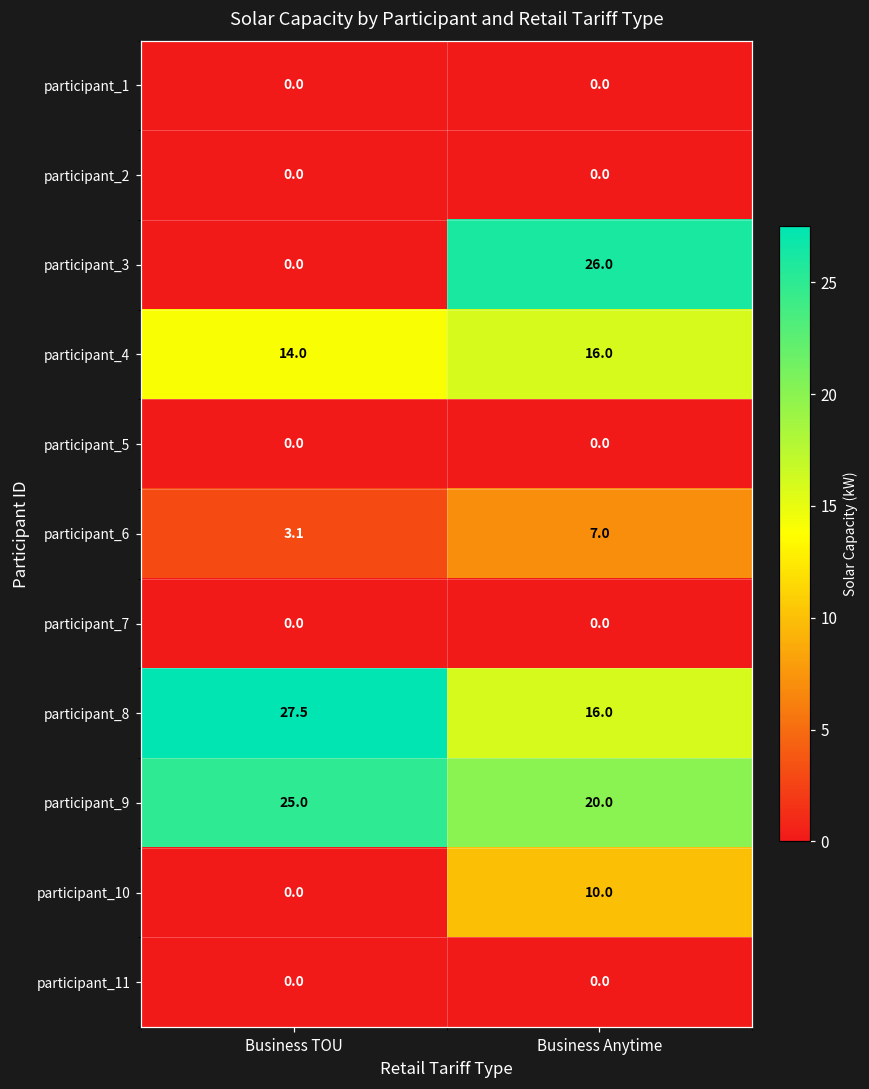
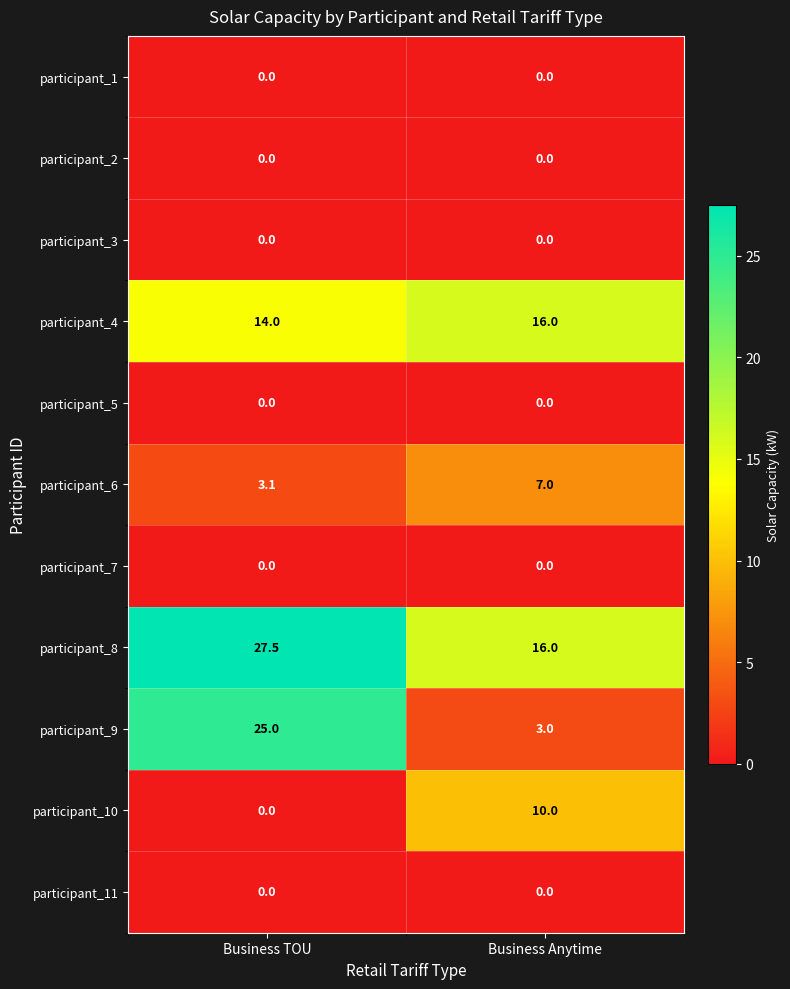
participant_3, Business Anytime: 26.0 -> 0.0
participant_9, Business Anytime: 20.0 -> 3.0
